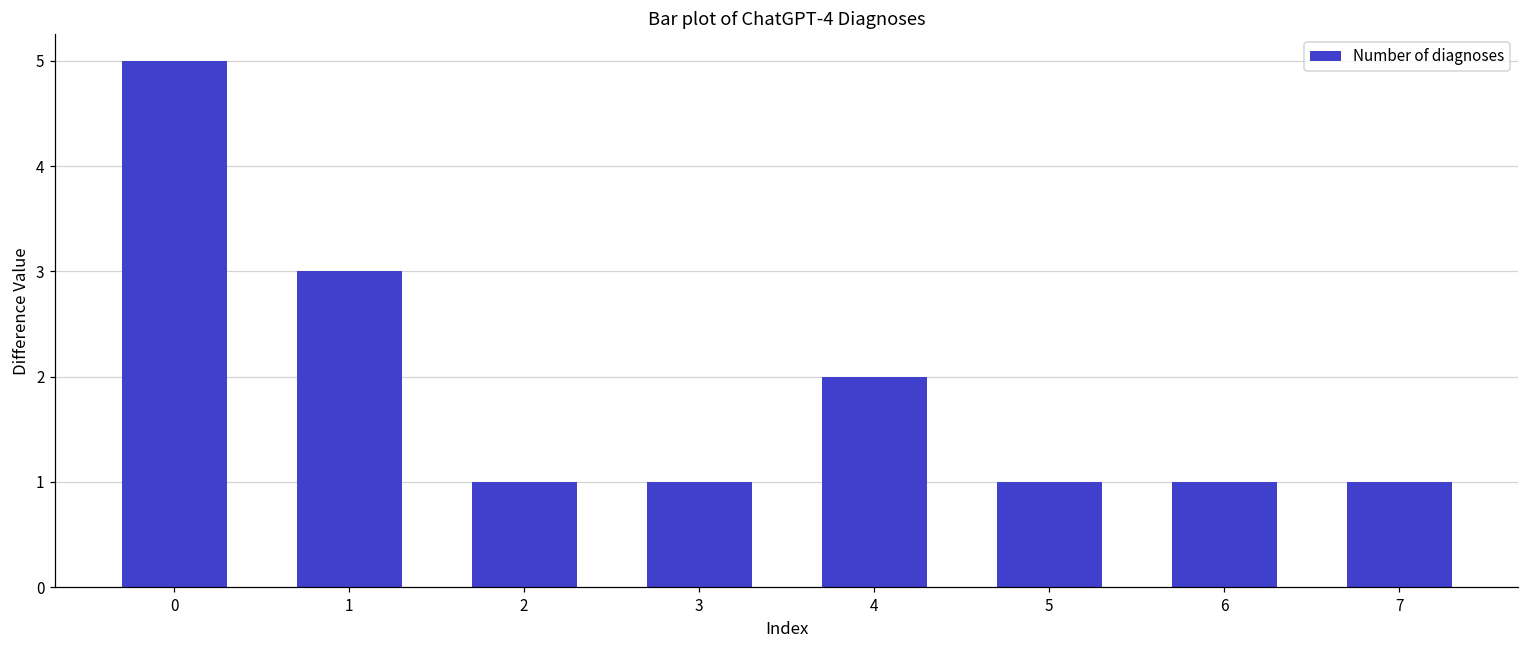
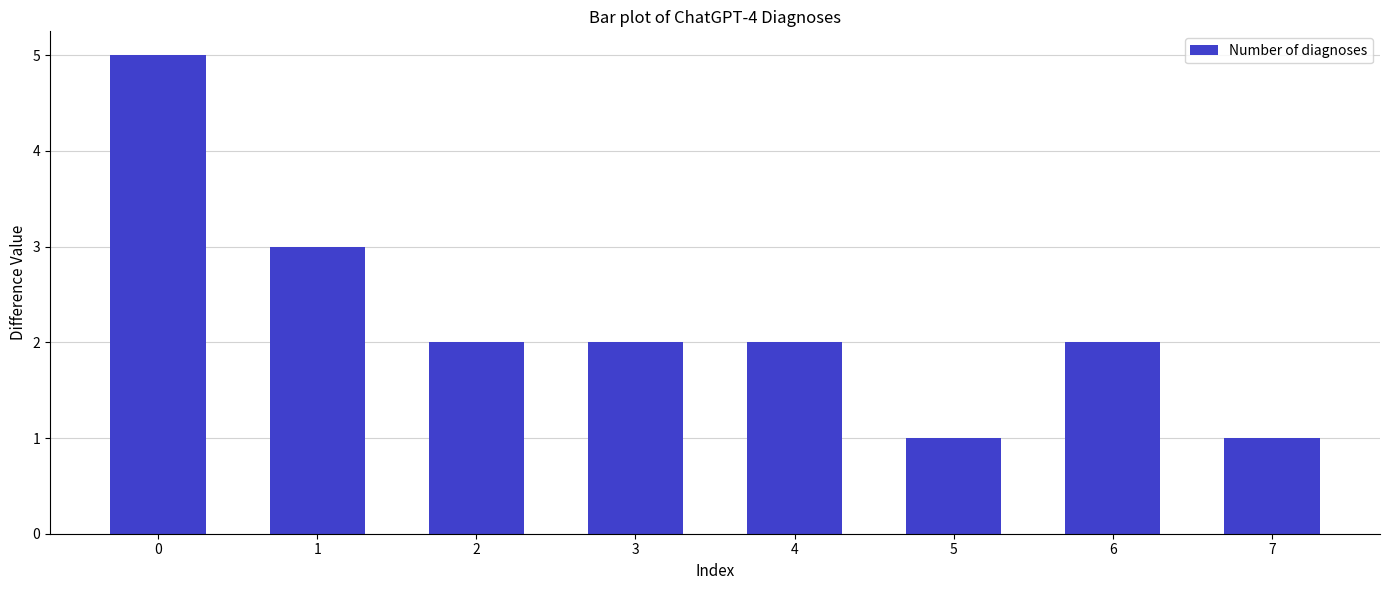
2: 1 -> 2
3: 1 -> 2
6: 1 -> 2
